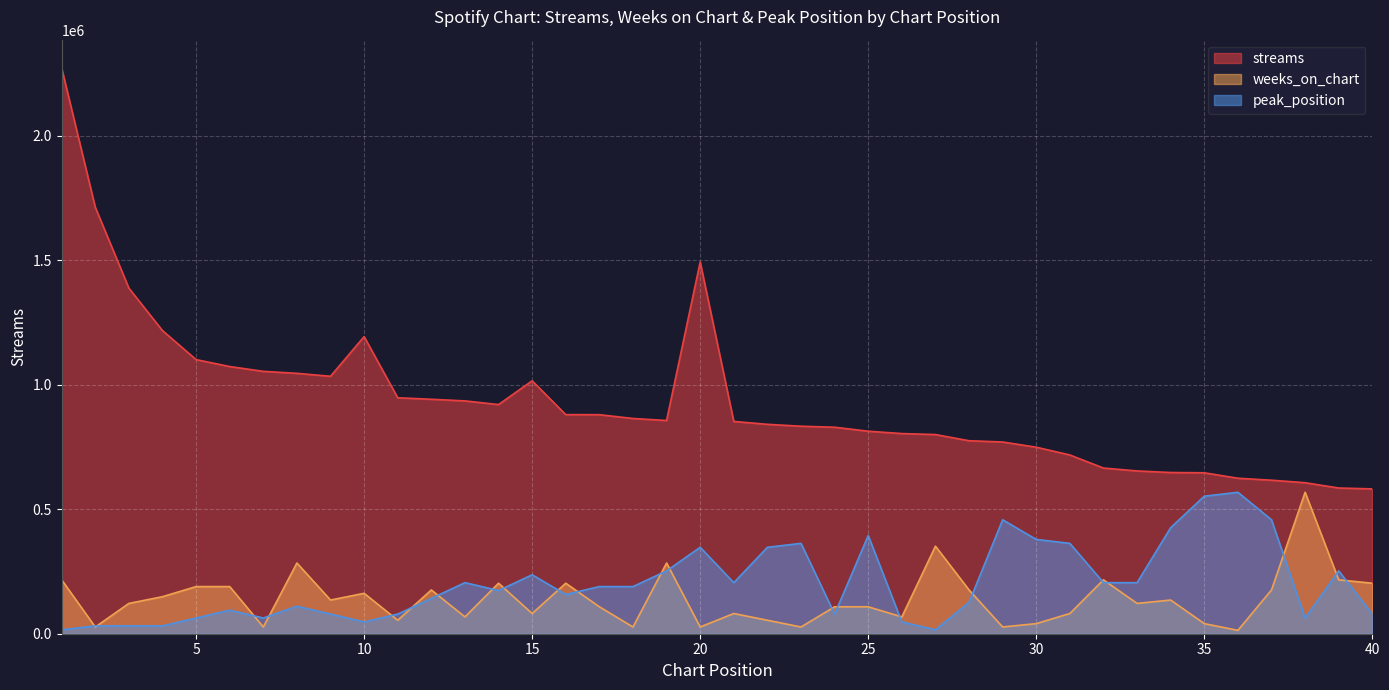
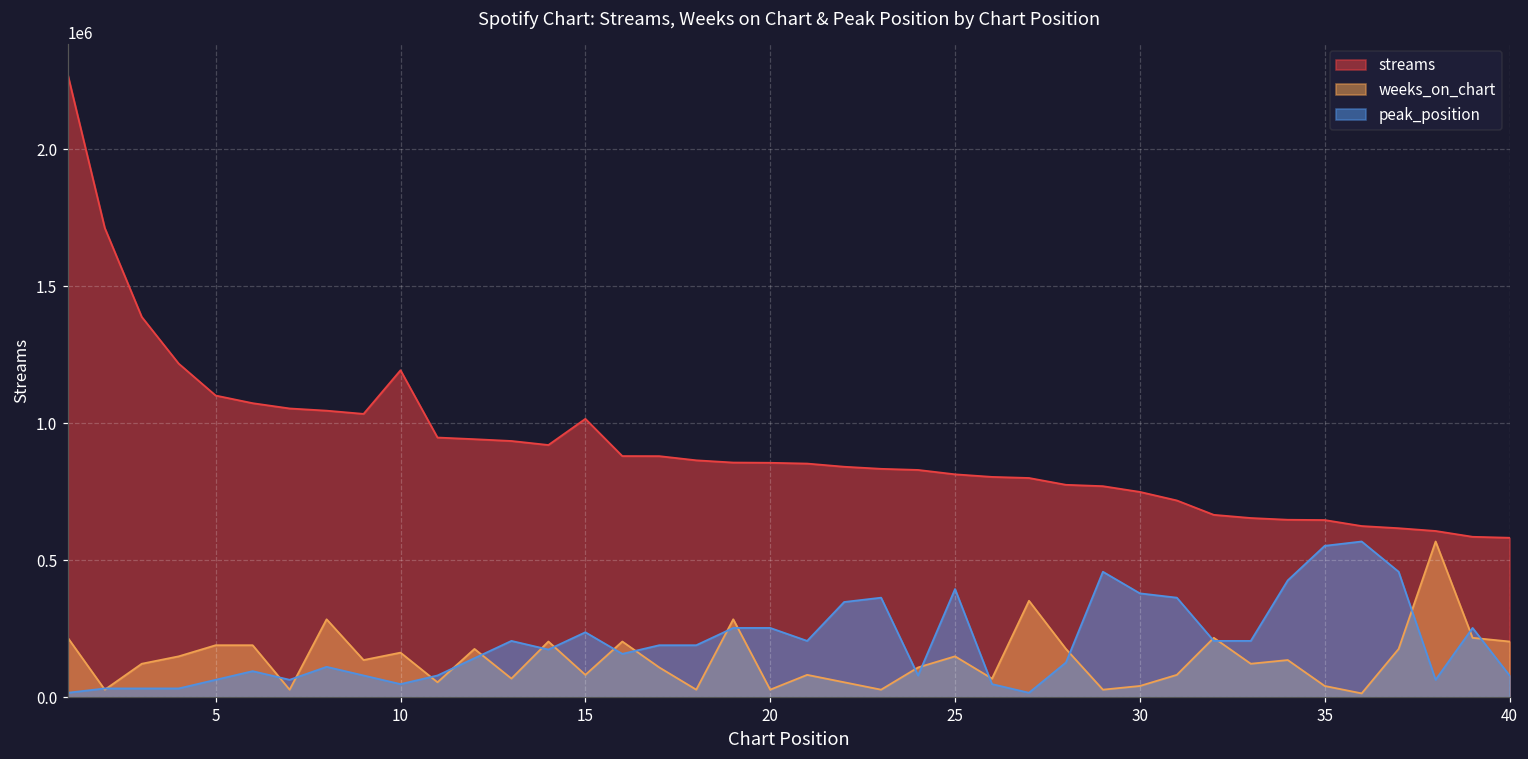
streams, 20: 1490000 -> 860000
peak_position, 20: 350000 -> 250000
weeks_on_chart, 25: 110000 -> 150000
